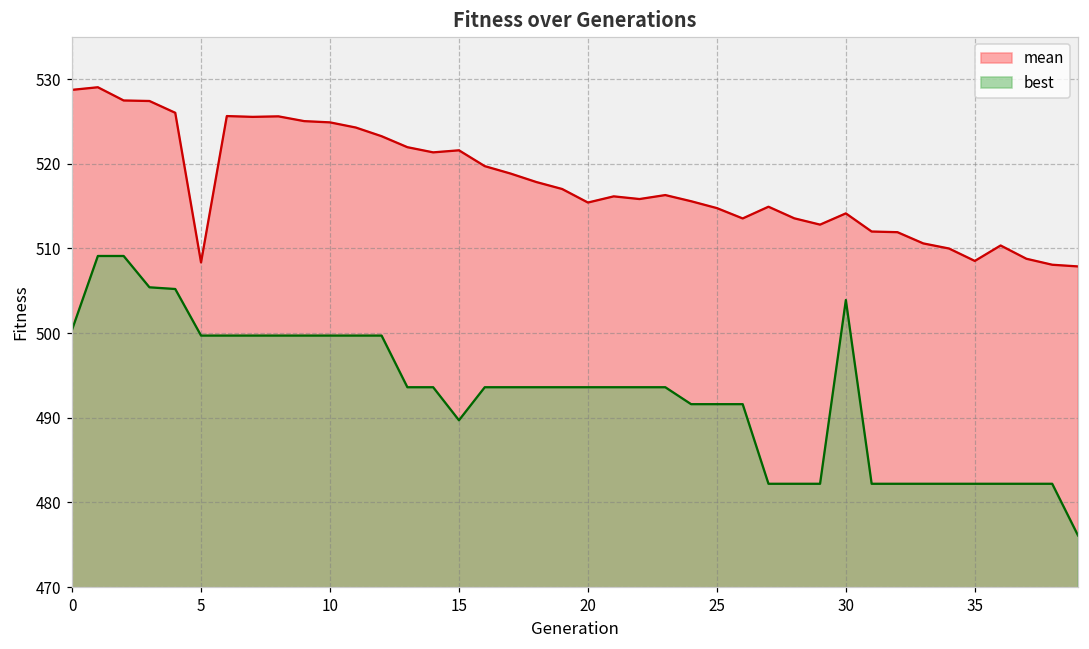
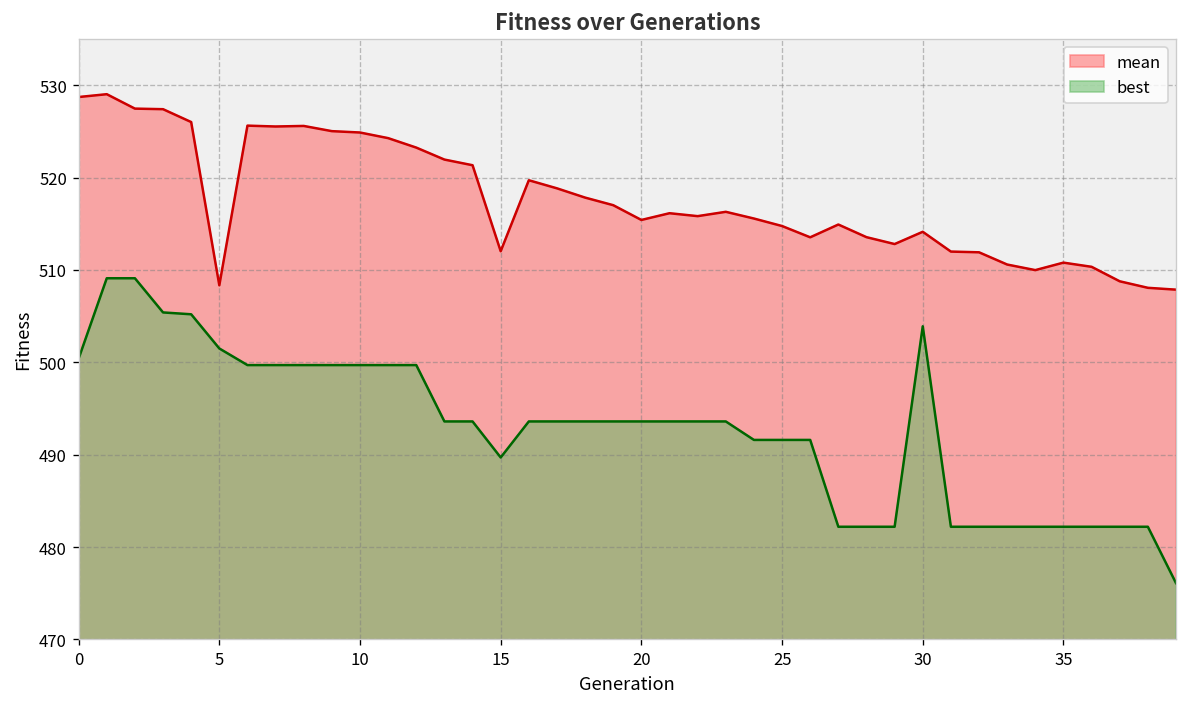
best, 5: 500 -> 502
mean, 15: 522 -> 512
mean, 35: 509 -> 511
